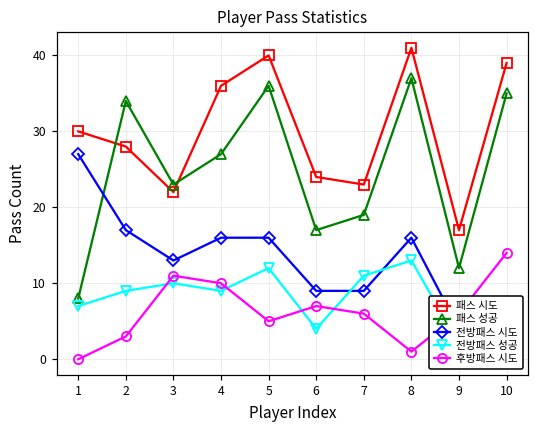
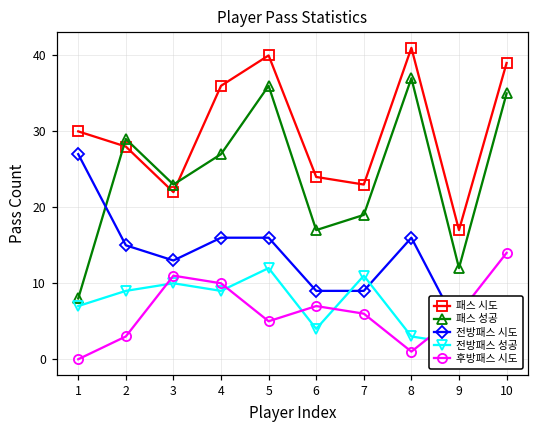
패스 성공, 2: 34 -> 29
전방패스 시도, 2: 17 -> 15
전방패스 성공, 8: 13 -> 3
